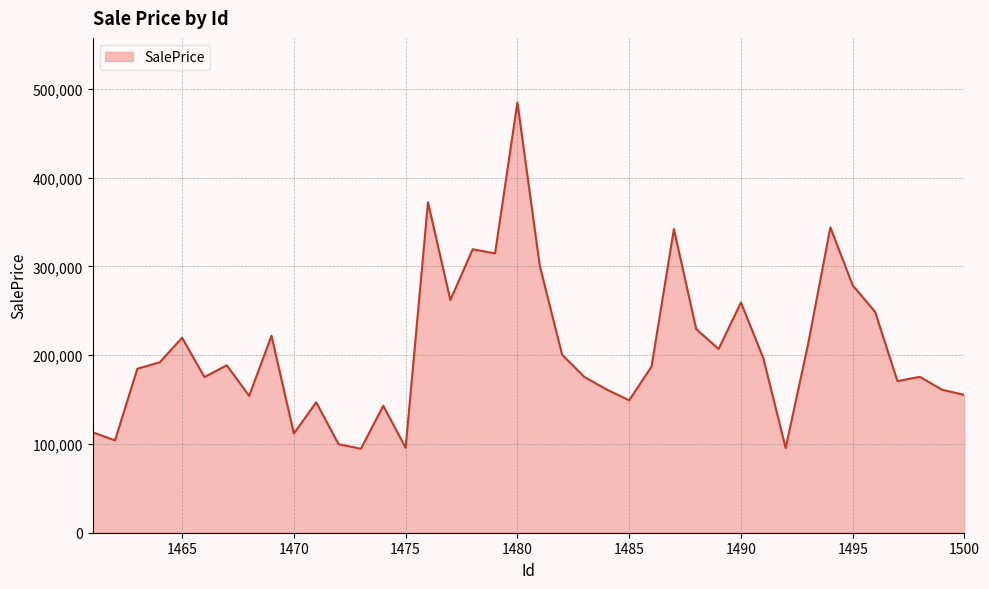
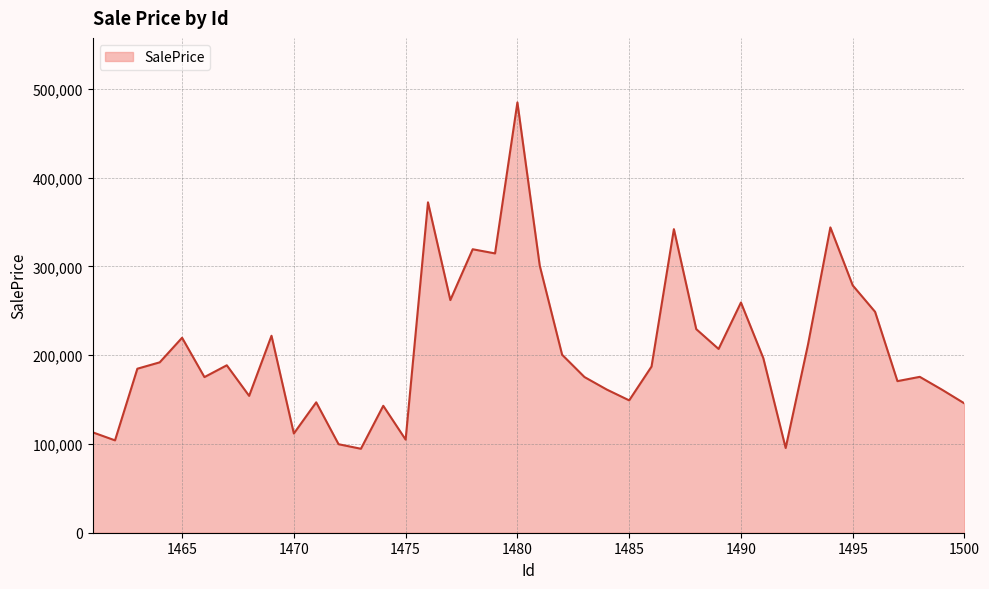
1475: 96,000 -> 105,000
1500: 160,000 -> 150,000
